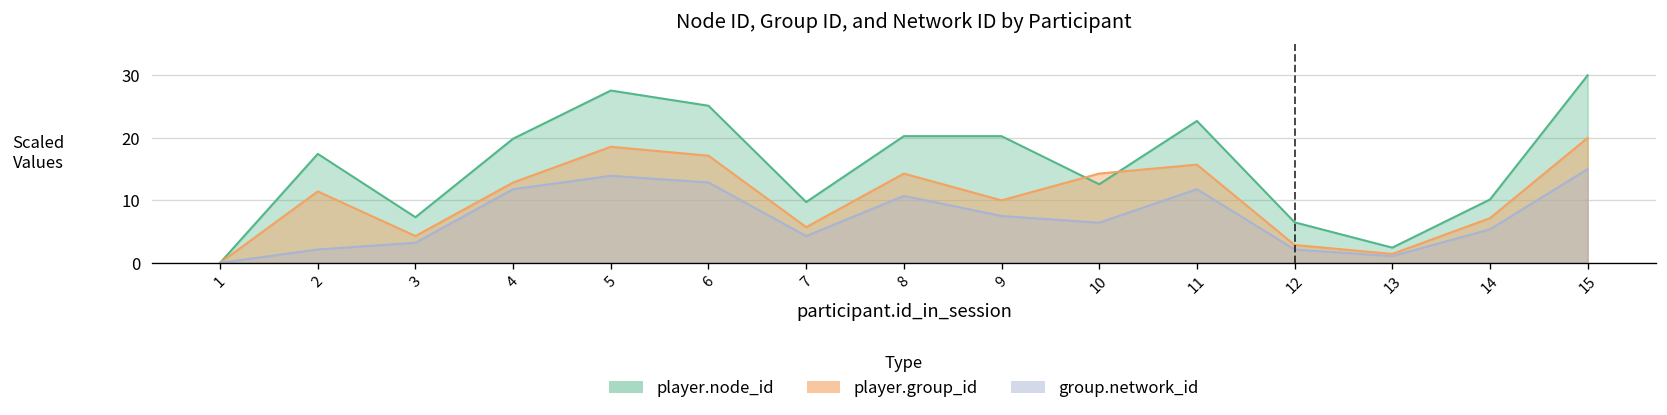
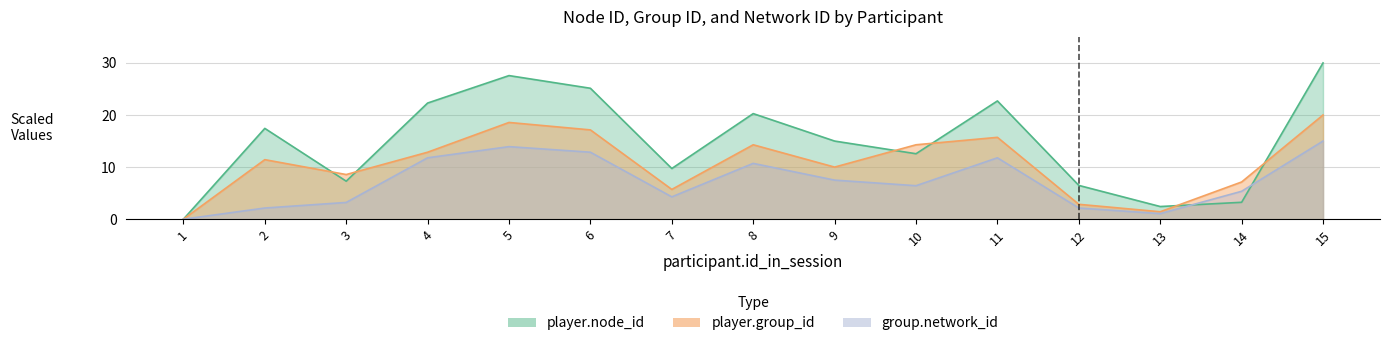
player.group_id, 3: 4 -> 9
player.node_id, 4: 20 -> 22
player.node_id, 9: 20 -> 15
player.node_id, 14: 10 -> 3
